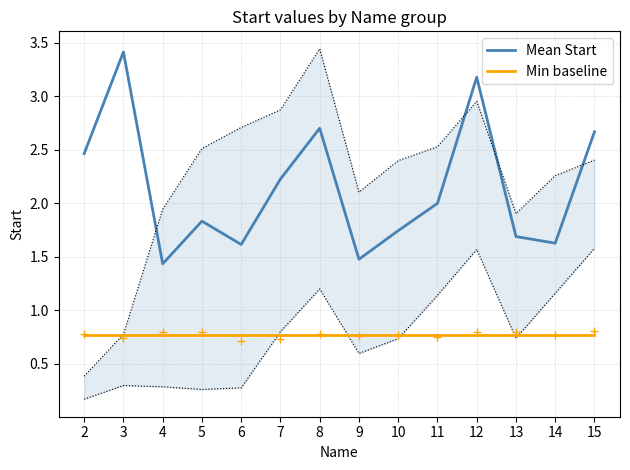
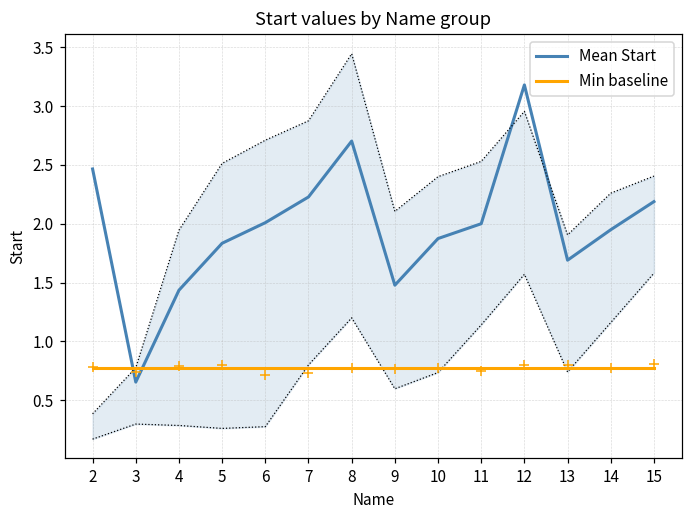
Mean Start, 3: 3.42 -> 0.65
Mean Start, 6: 1.62 -> 2.01
Mean Start, 10: 1.75 -> 1.87
Mean Start, 14: 1.63 -> 1.95
Mean Start, 15: 2.67 -> 2.19
